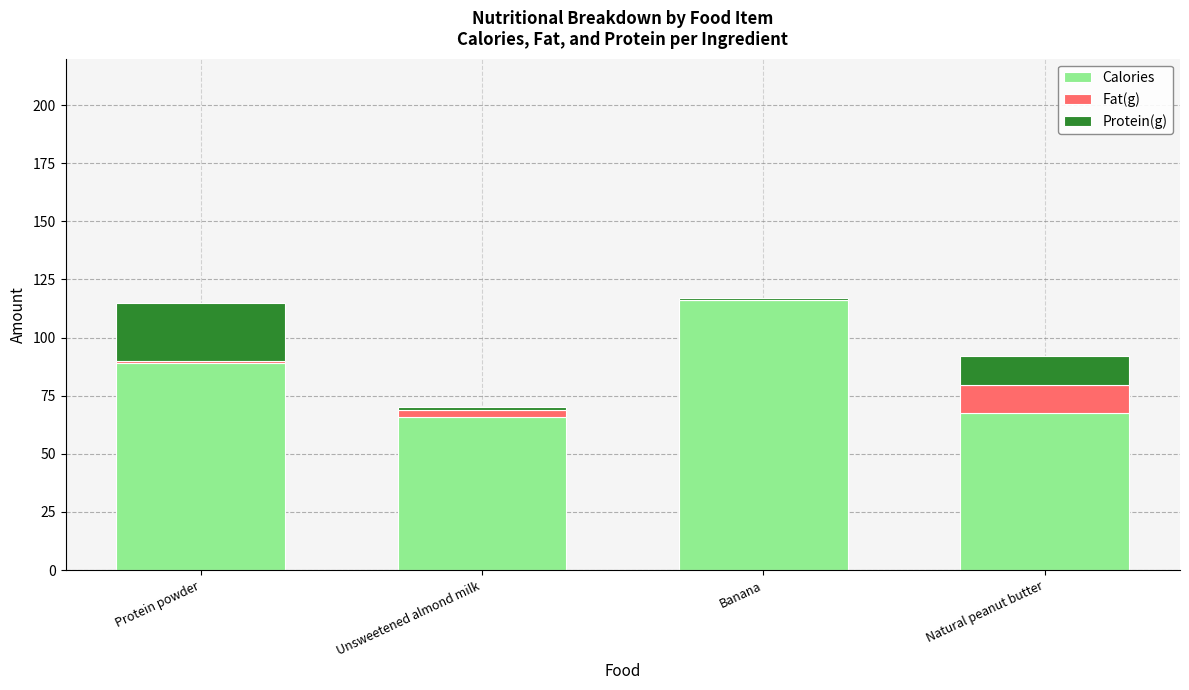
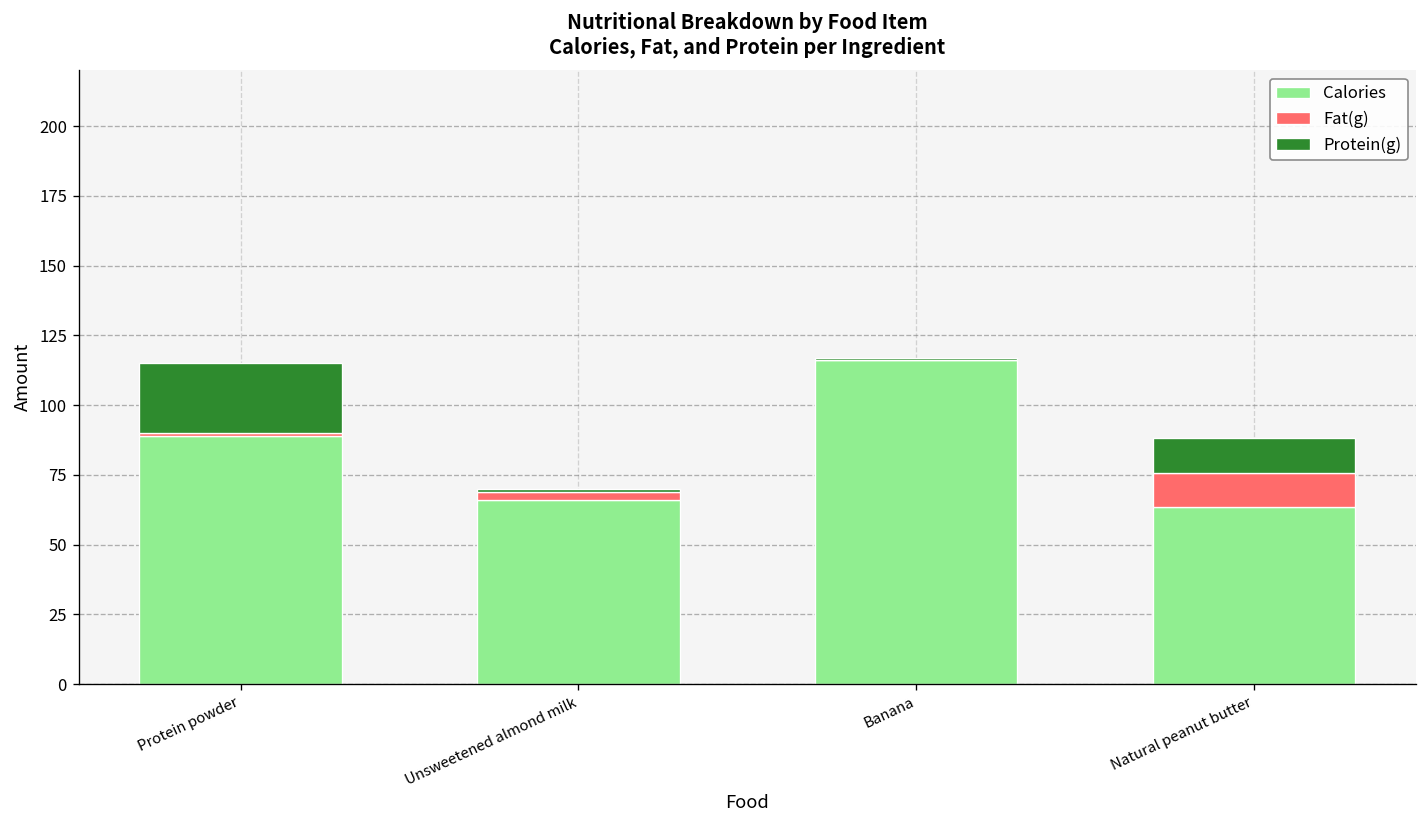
Calories, Natural peanut butter: 68 -> 64
